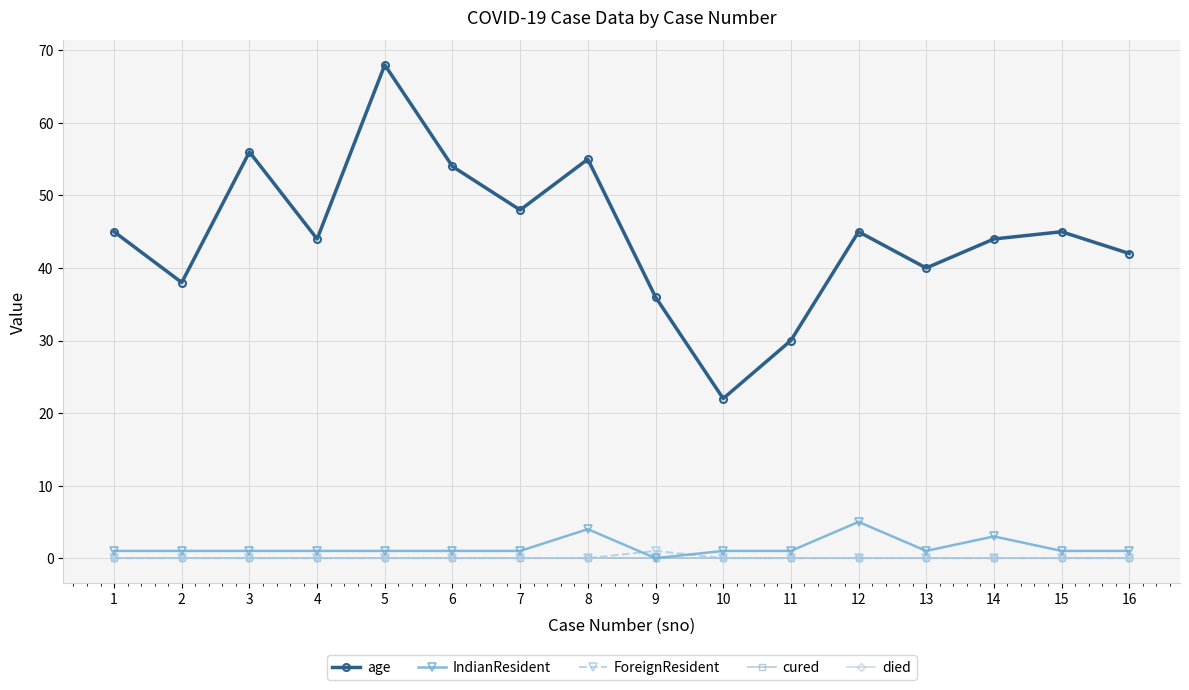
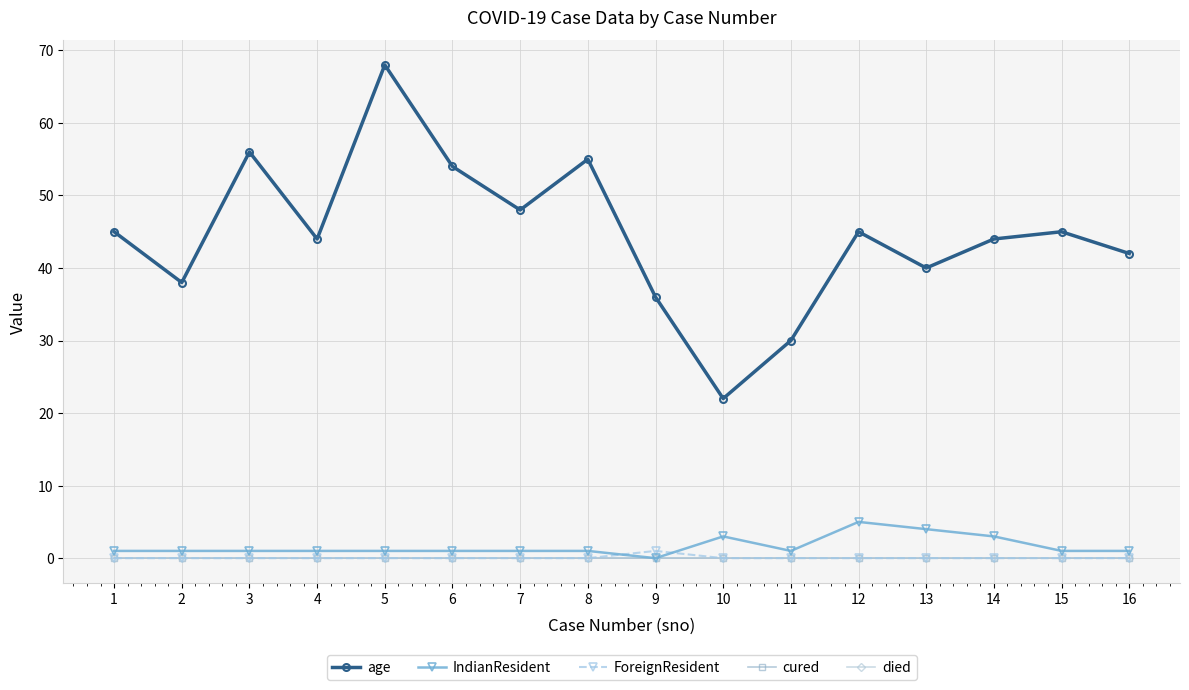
IndianResident, 8: 4 -> 1
IndianResident, 10: 1 -> 3
IndianResident, 13: 1 -> 4
